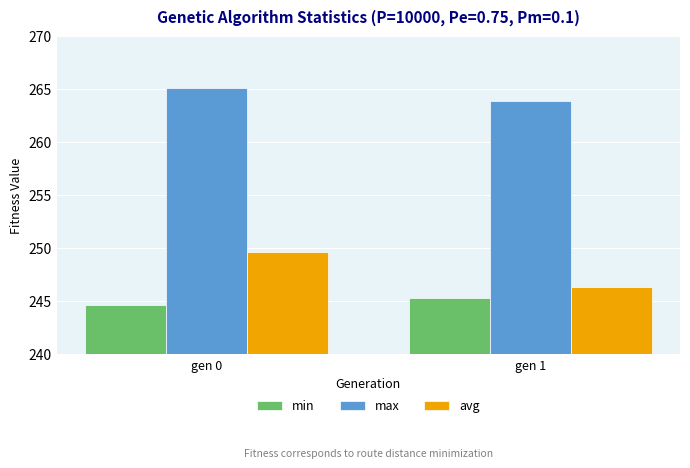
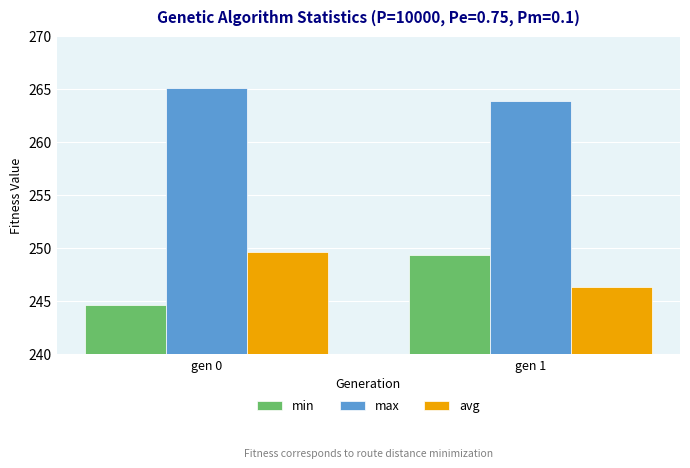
min, gen 1: 245.3 -> 249.4
